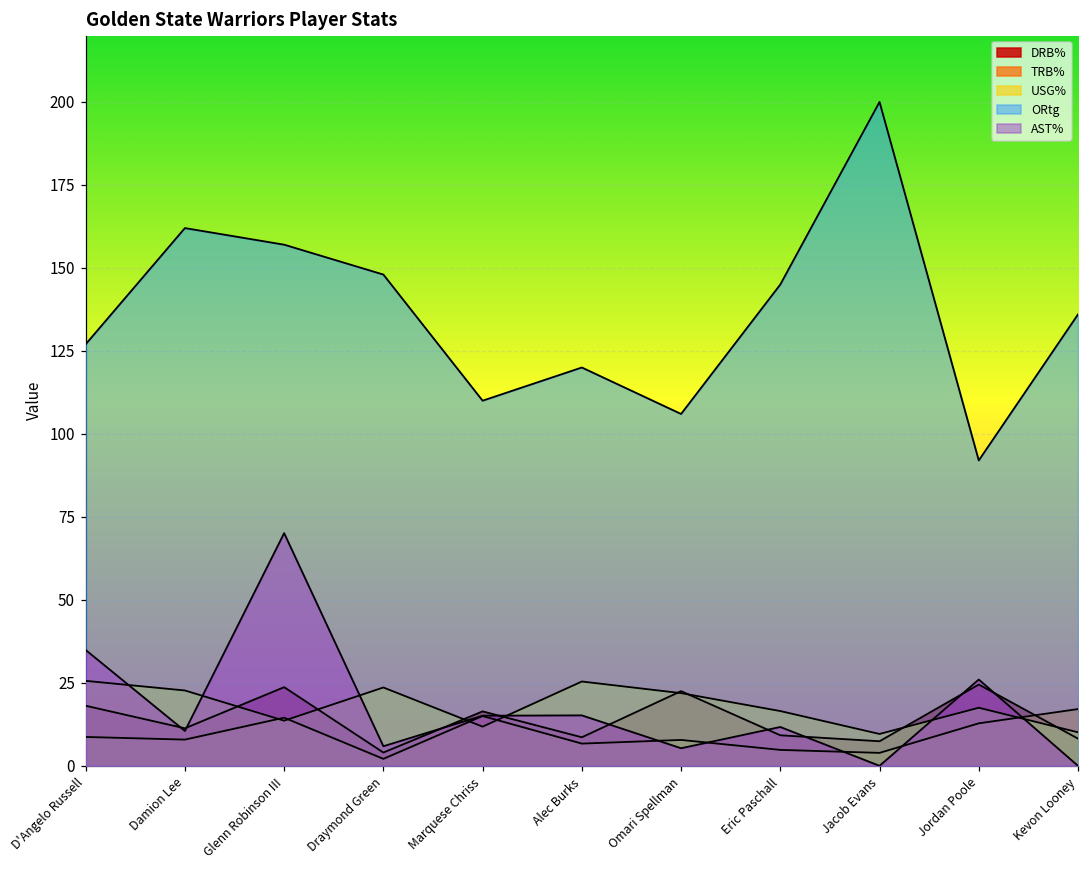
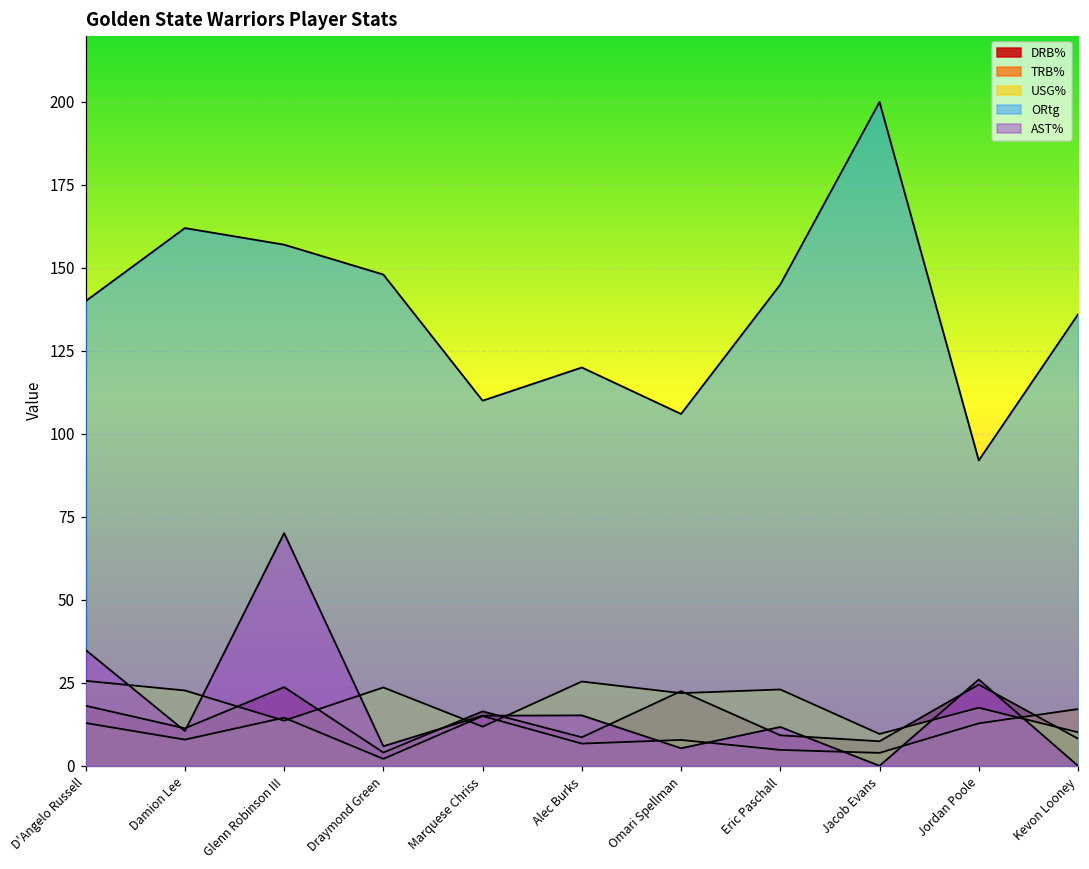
TRB%, D'Angelo Russell: 9 -> 13
ORtg, D'Angelo Russell: 127 -> 140
USG%, Eric Paschall: 17 -> 23
